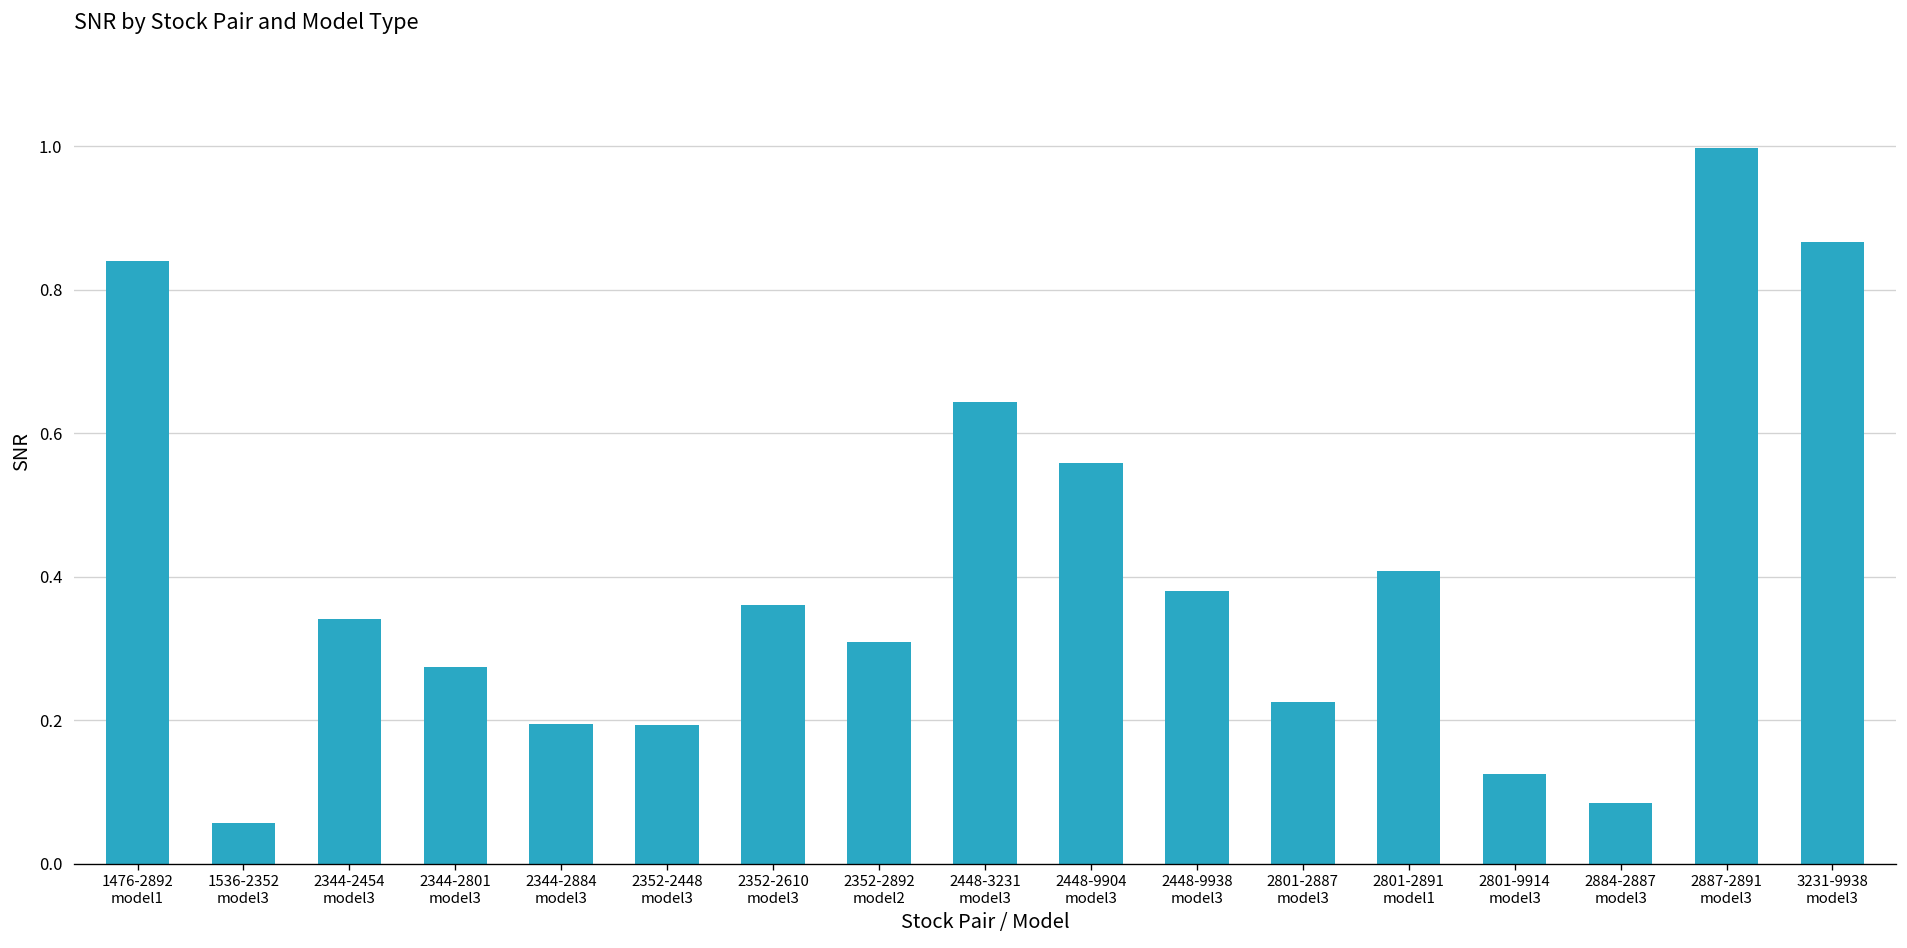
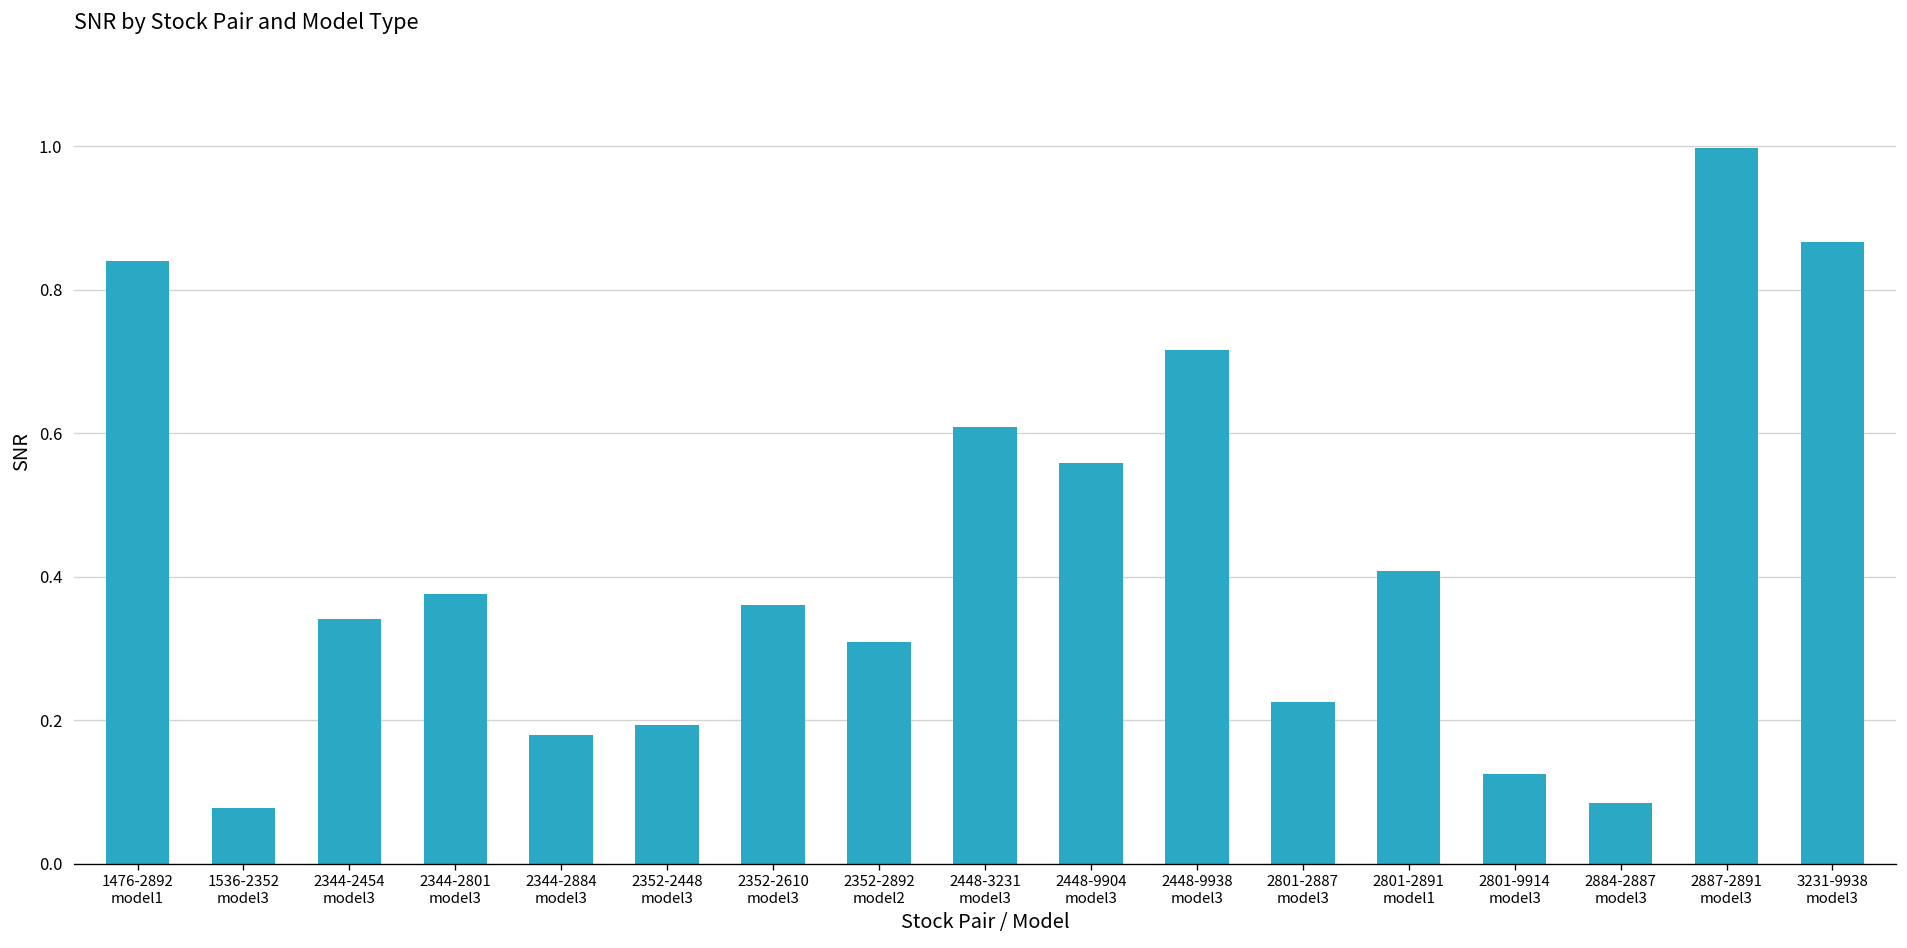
1536-2352 model3: 0.06 -> 0.08
2344-2801 model3: 0.27 -> 0.38
2344-2884 model3: 0.20 -> 0.18
2448-3231 model3: 0.64 -> 0.61
2448-9938 model3: 0.38 -> 0.72
